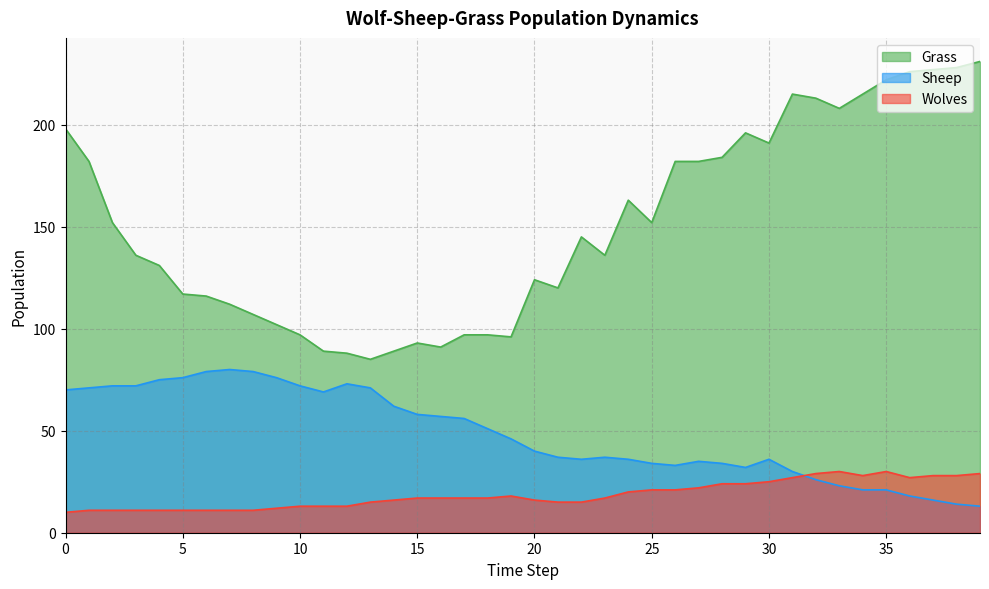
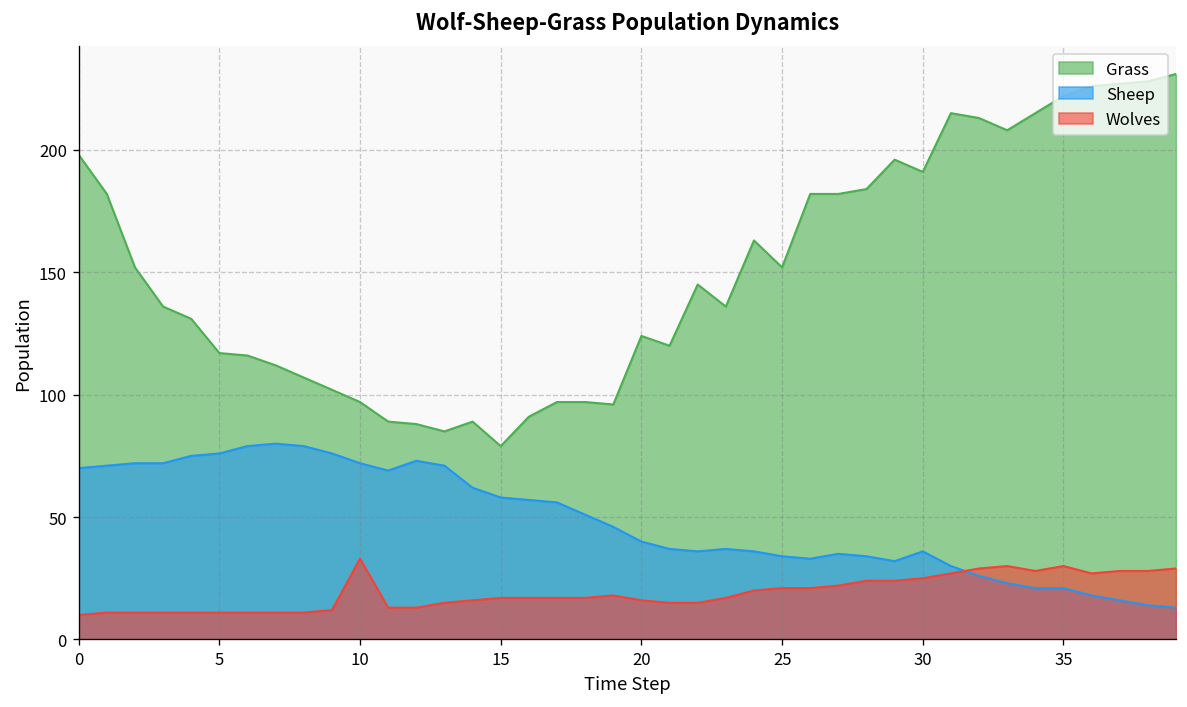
Wolves, 10: 13 -> 33
Grass, 15: 93 -> 79
